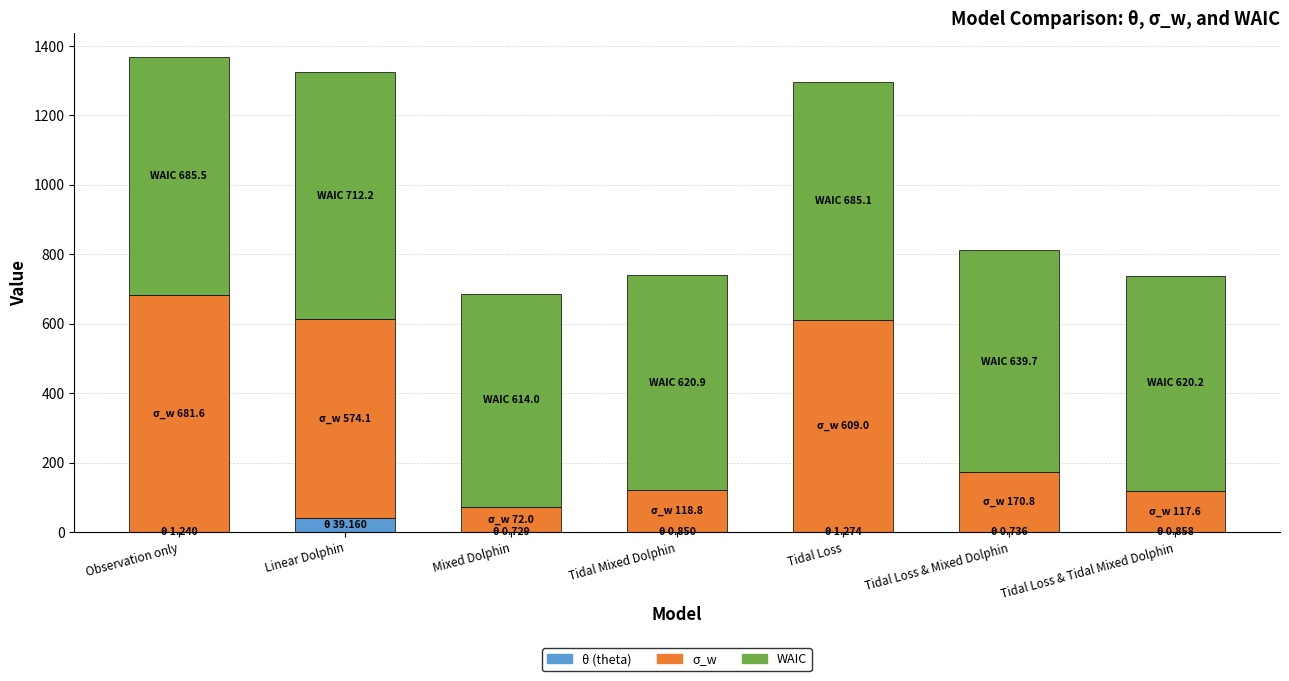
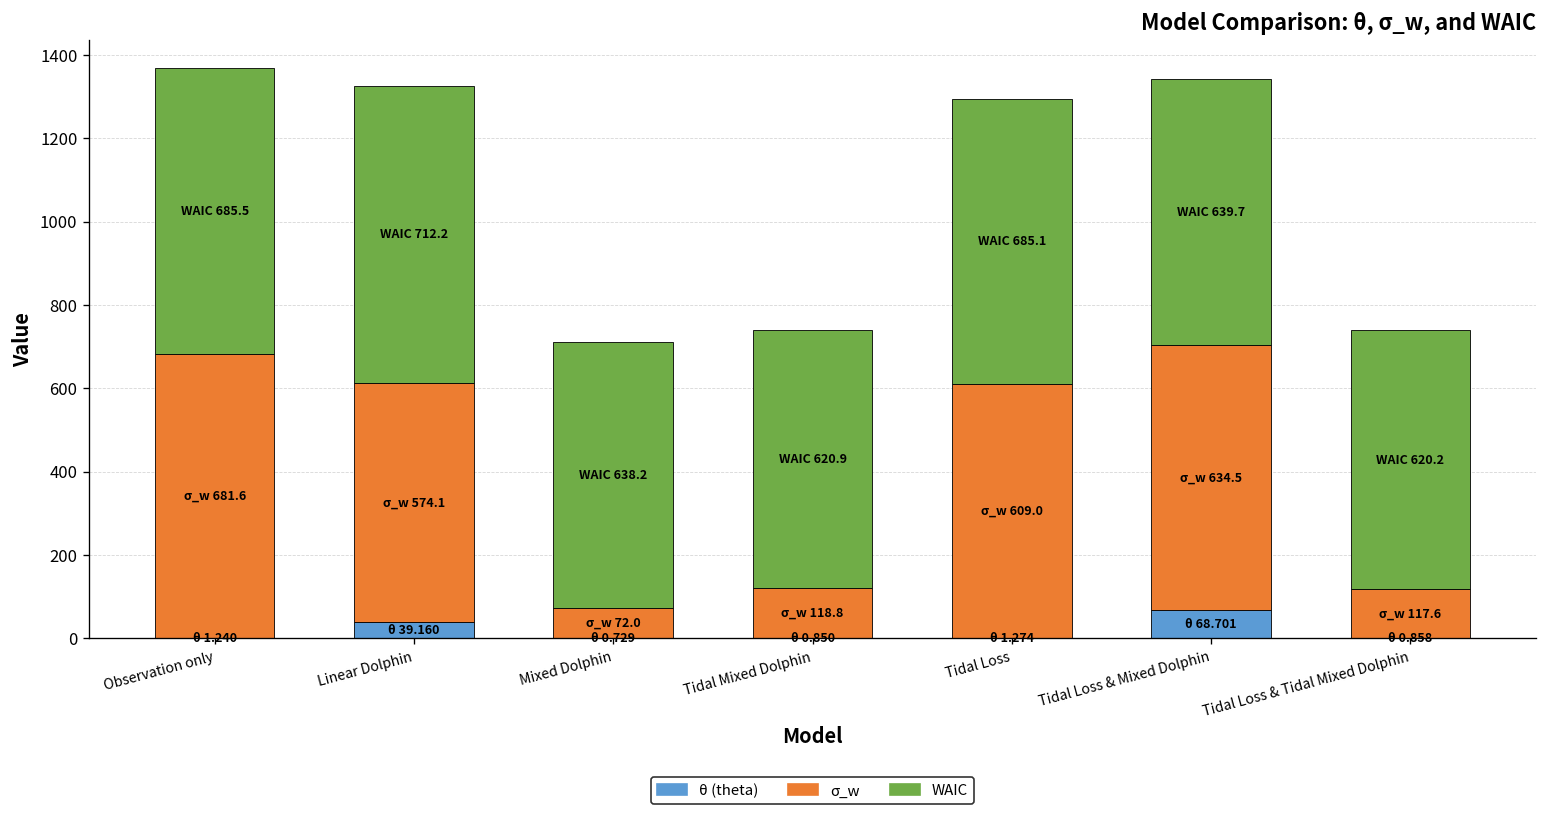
WAIC, Mixed Dolphin: 614.0 -> 638.2
θ (theta), Tidal Loss & Mixed Dolphin: 0.736 -> 68.701
σ_w, Tidal Loss & Mixed Dolphin: 170.8 -> 634.5
